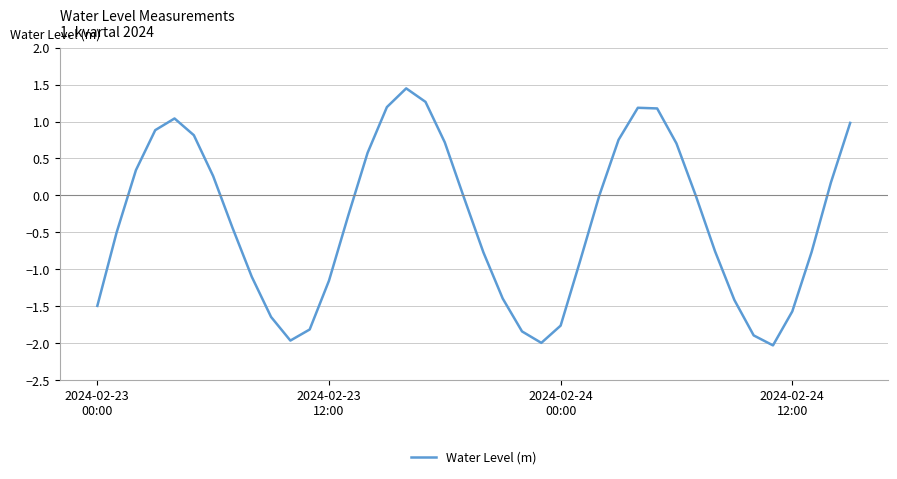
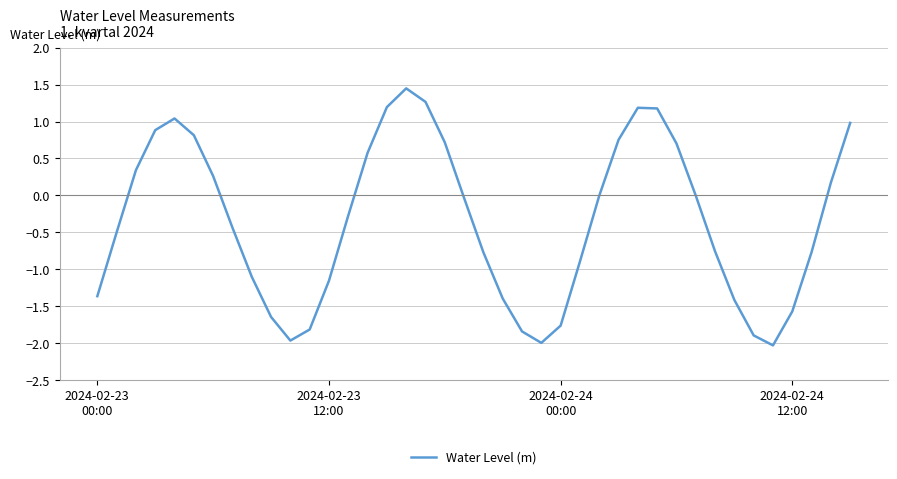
2024-02-23 00:00: -1.5 -> -1.4
